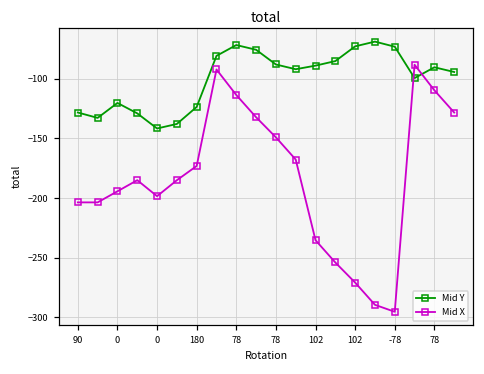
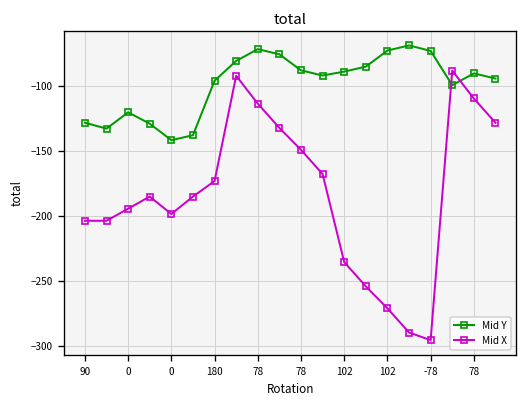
Mid Y, 180: -124 -> -96
